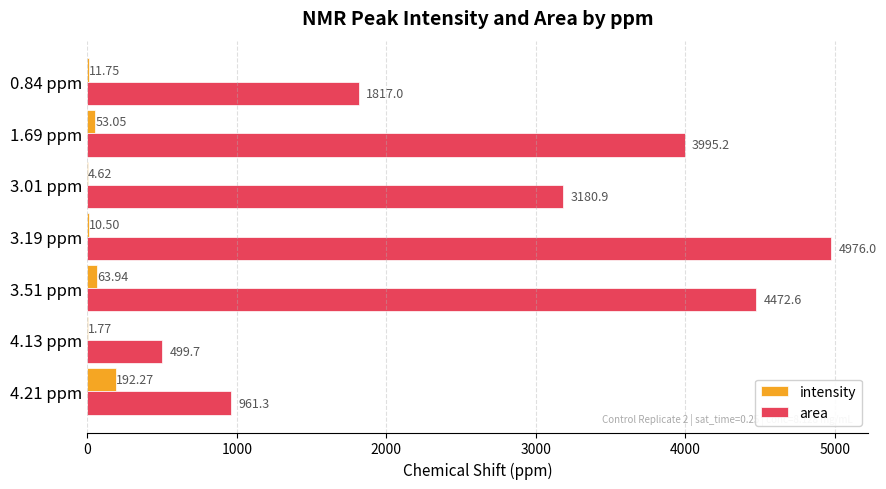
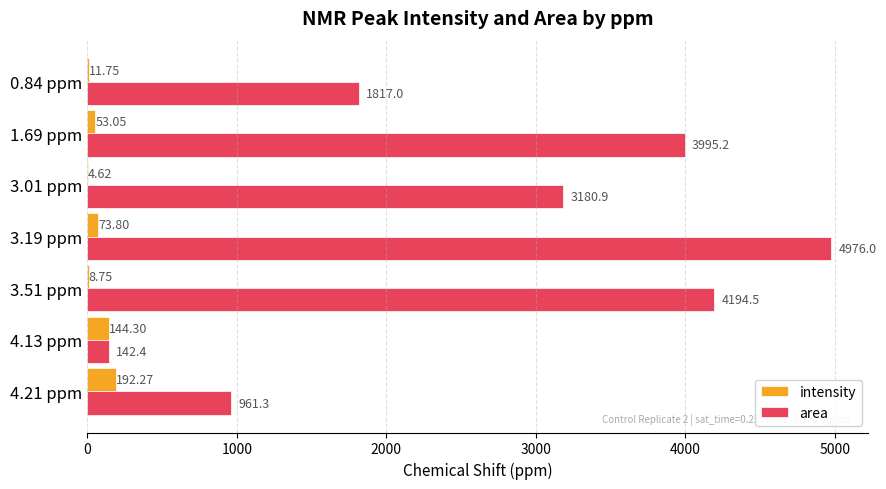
intensity, 3.19 ppm: 10.50 -> 73.80
intensity, 3.51 ppm: 63.94 -> 8.75
area, 3.51 ppm: 4472.6 -> 4194.5
intensity, 4.13 ppm: 1.77 -> 144.30
area, 4.13 ppm: 499.7 -> 142.4
